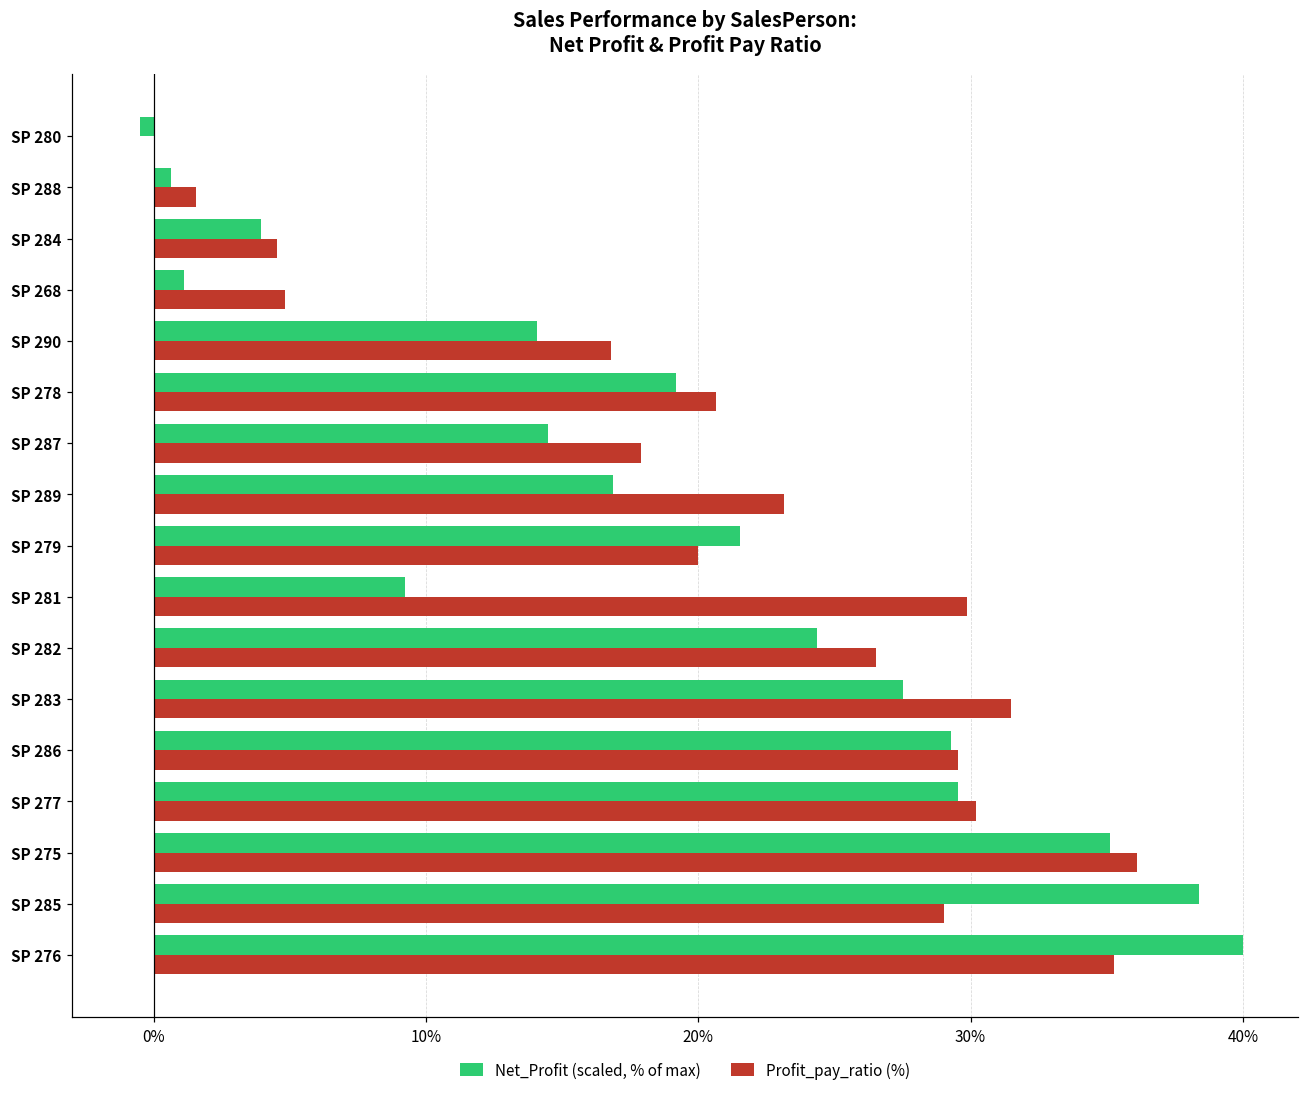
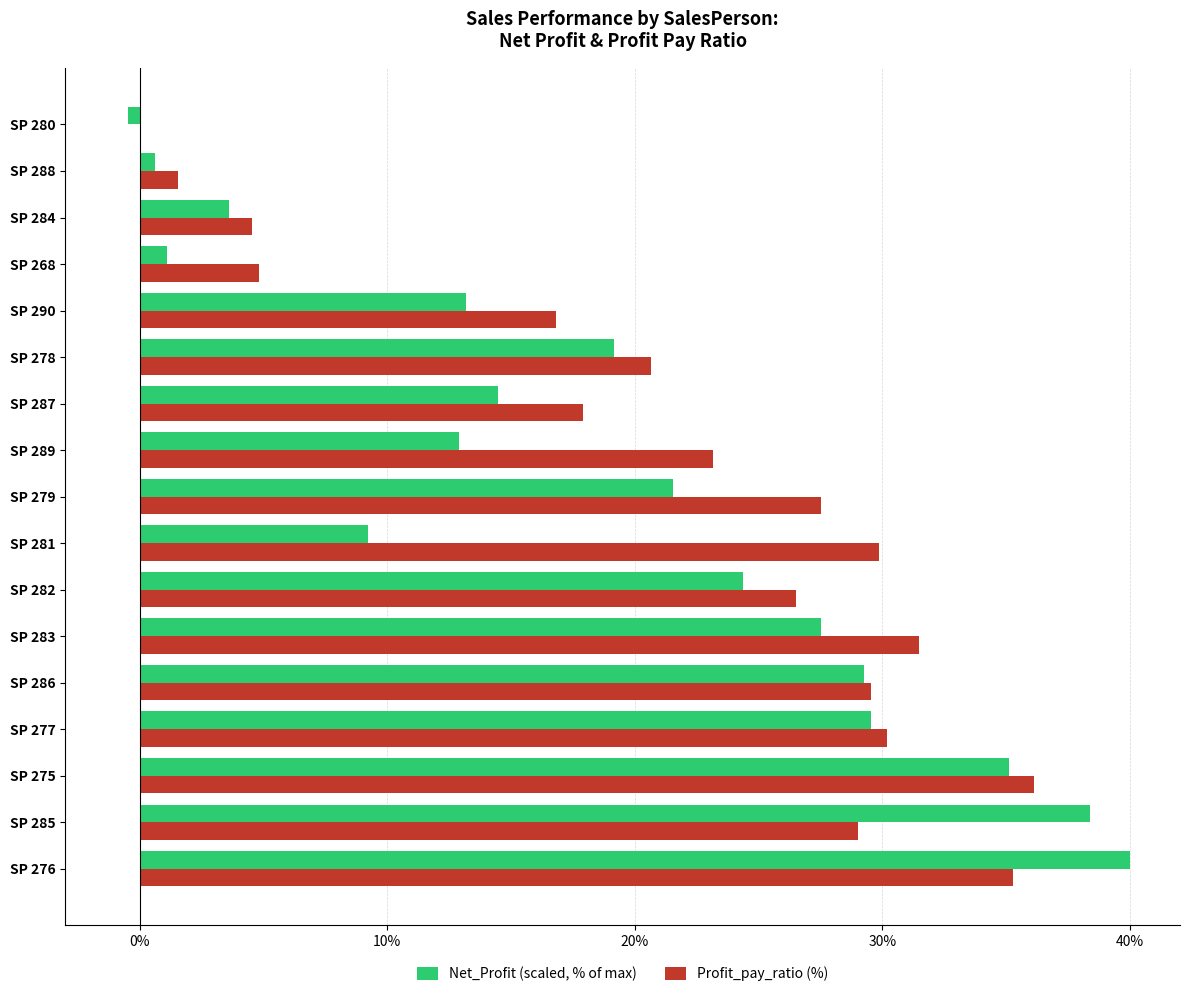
Net_Profit (scaled, % of max), SP 284: 3.9% -> 3.6%
Net_Profit (scaled, % of max), SP 290: 14.1% -> 13.2%
Net_Profit (scaled, % of max), SP 289: 16.9% -> 12.9%
Profit_pay_ratio (%), SP 279: 20.0% -> 27.5%
